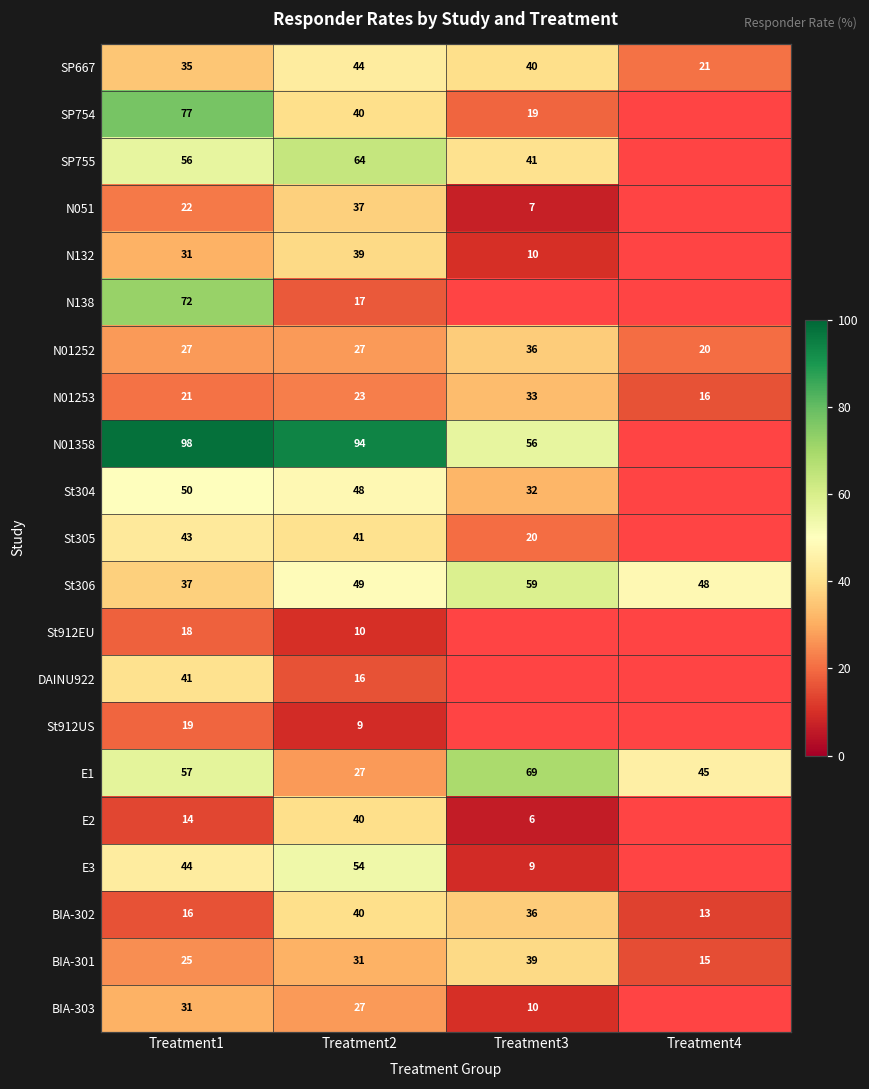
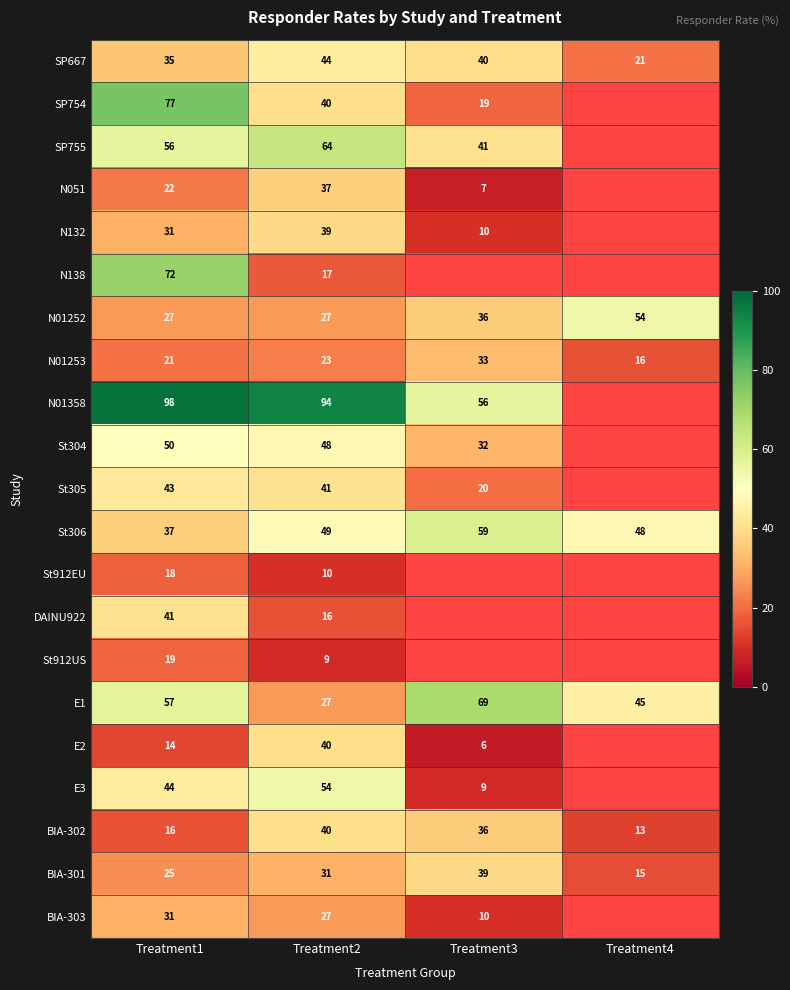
N01252, Treatment4: 20 -> 54
